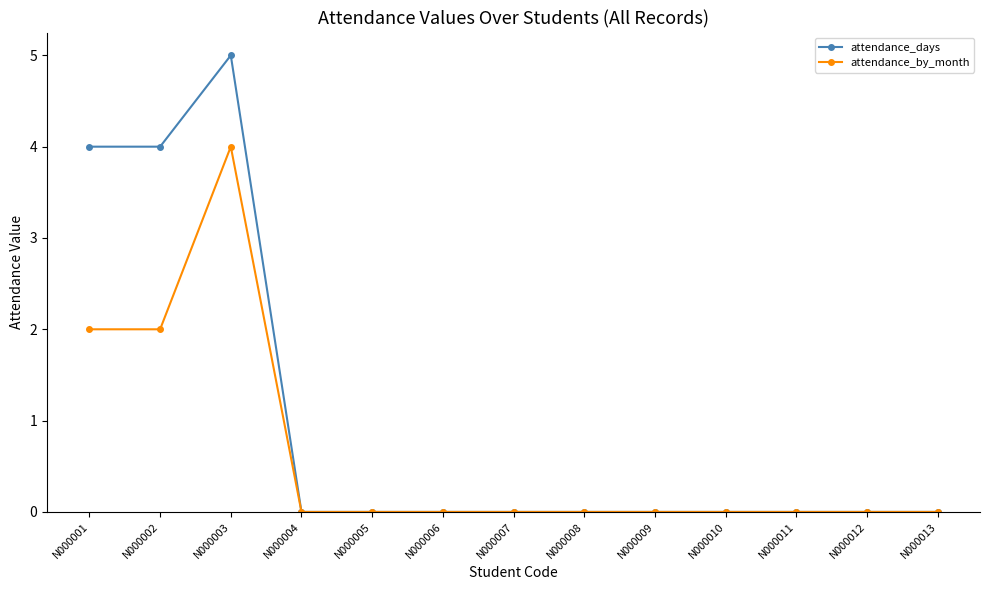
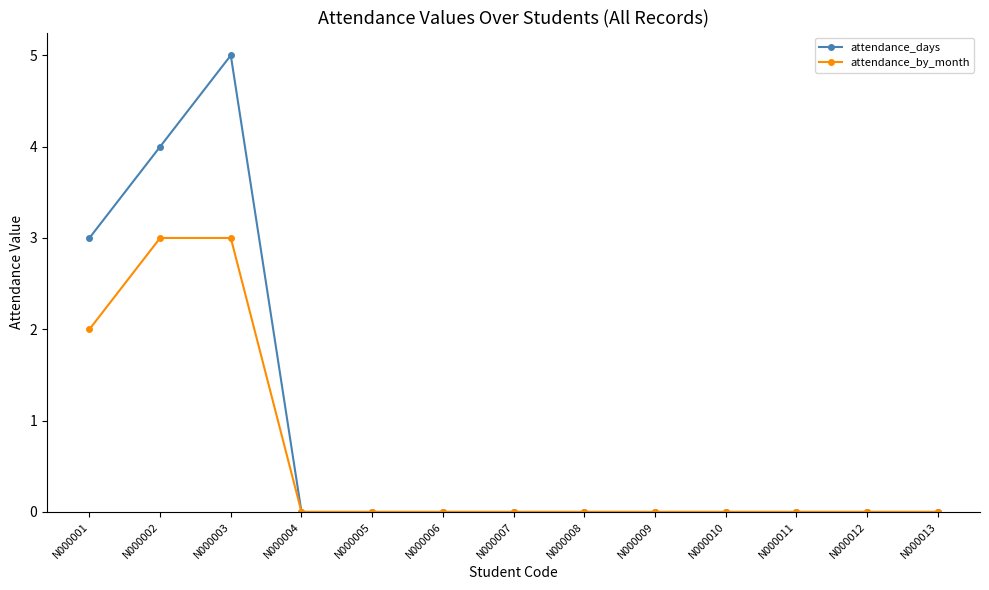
attendance_days, N000001: 4 -> 3
attendance_by_month, N000002: 2 -> 3
attendance_by_month, N000003: 4 -> 3
